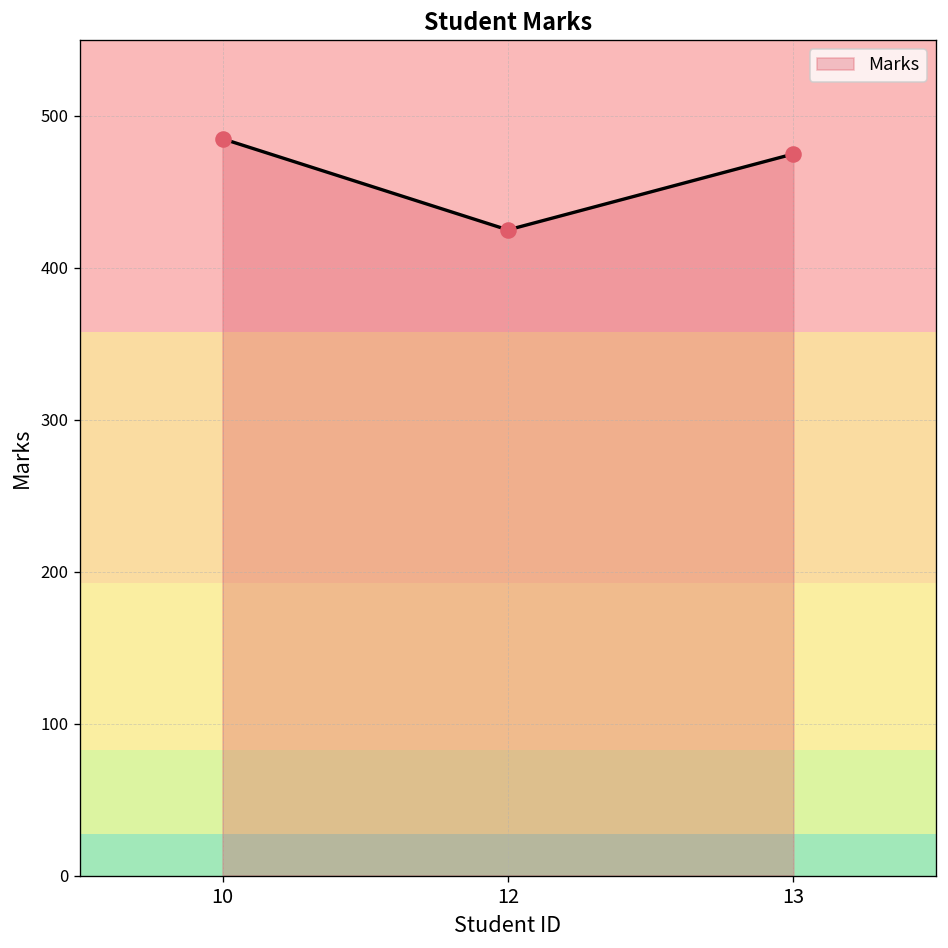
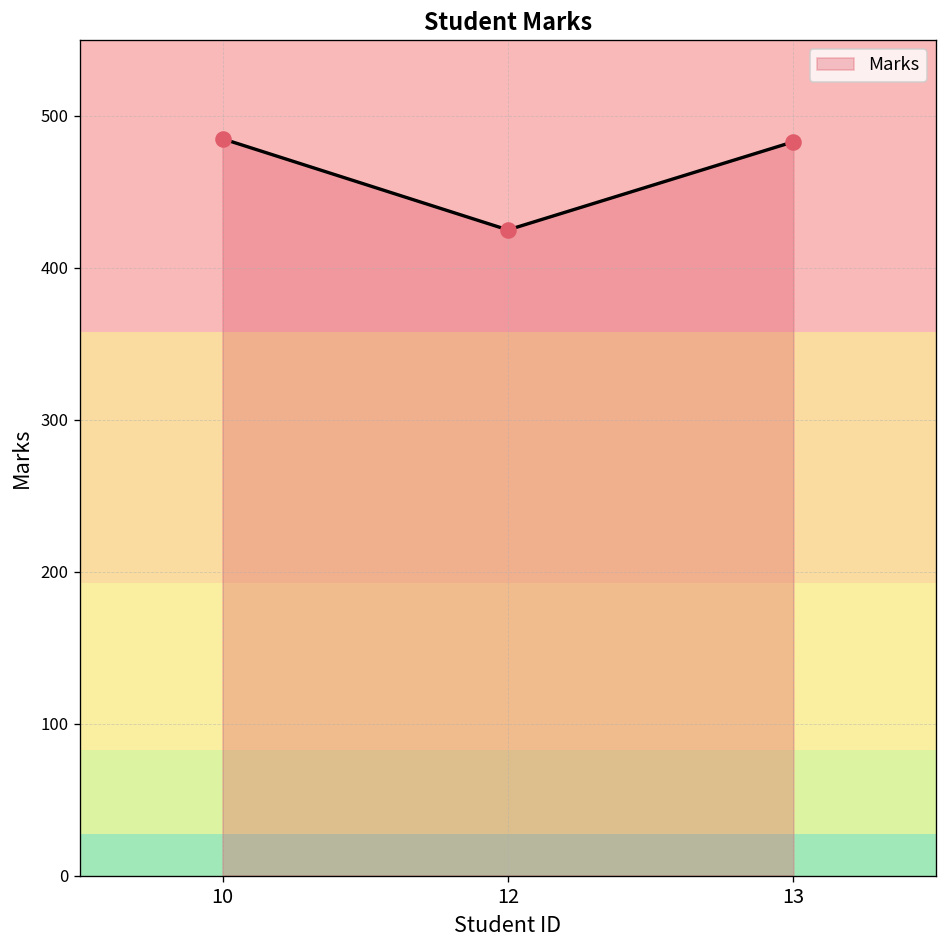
13: 475 -> 483
